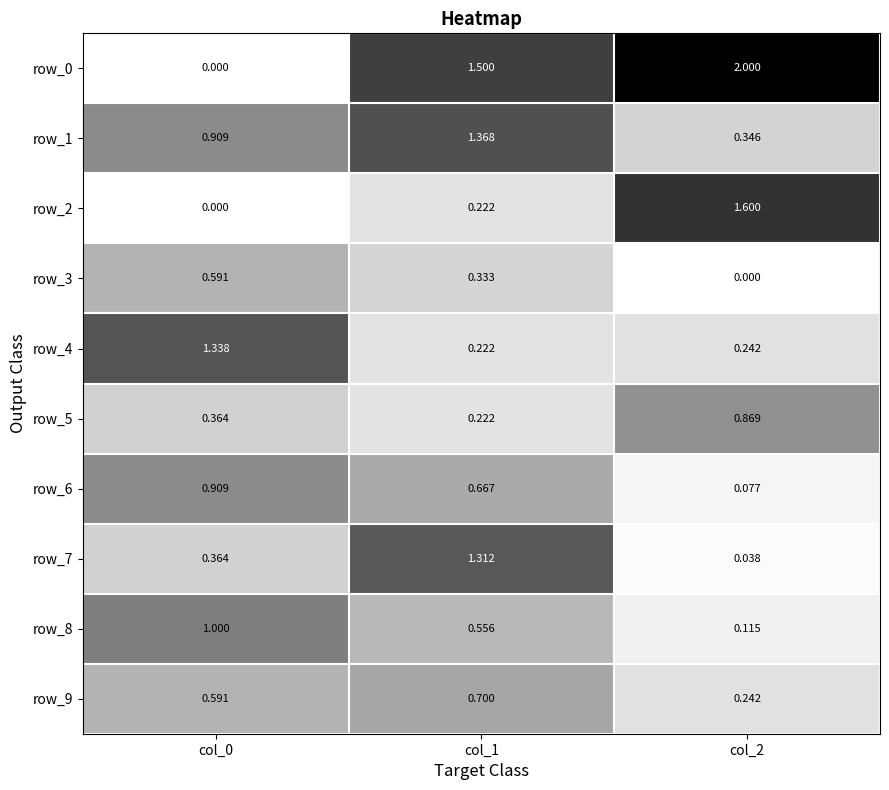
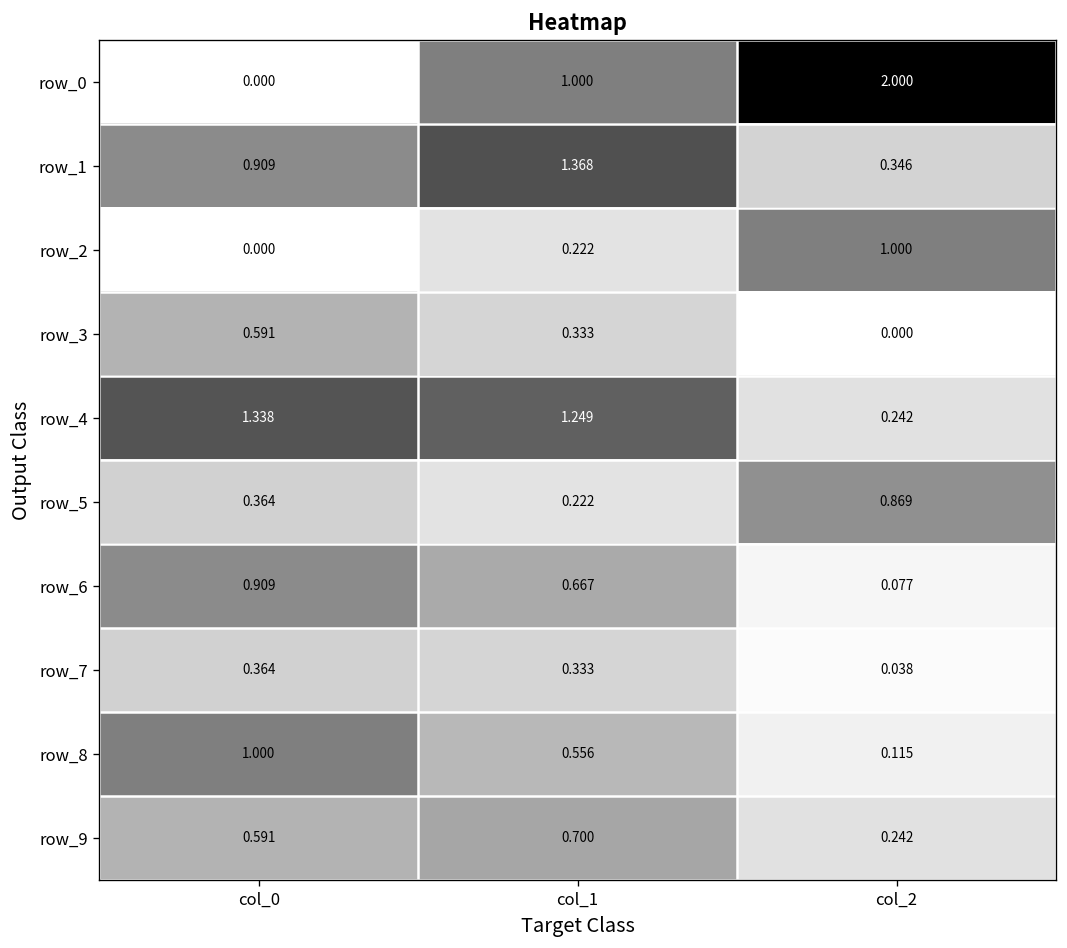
row_0, col_1: 1.500 -> 1.000
row_2, col_2: 1.600 -> 1.000
row_4, col_1: 0.222 -> 1.249
row_7, col_1: 1.312 -> 0.333
